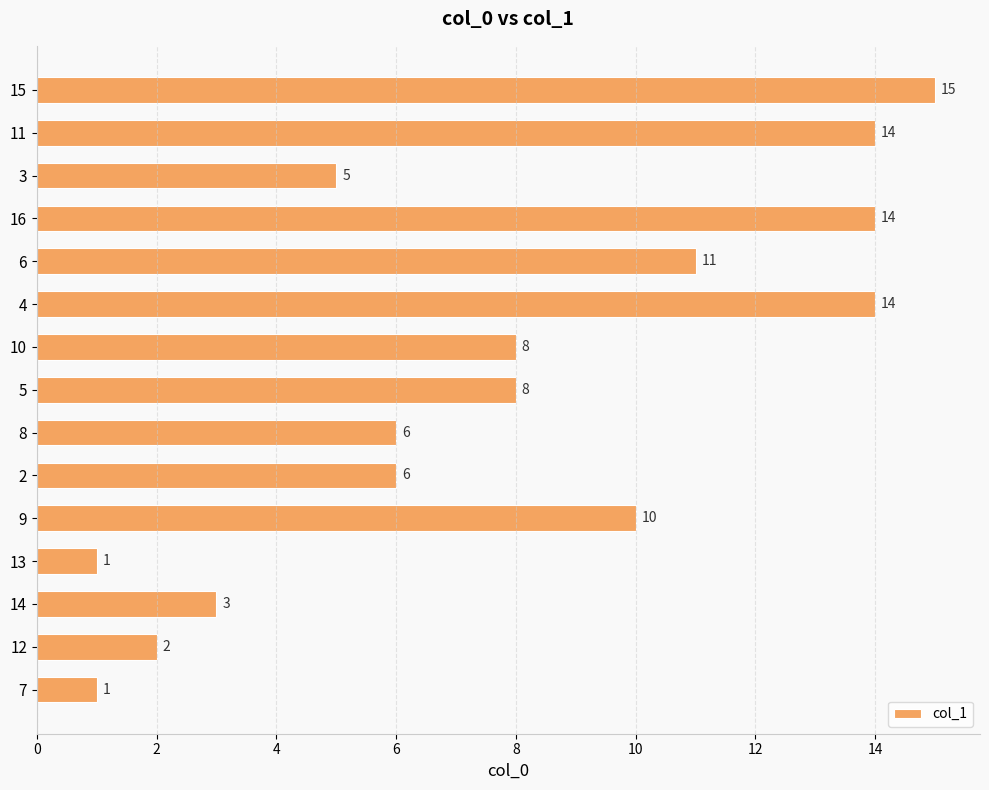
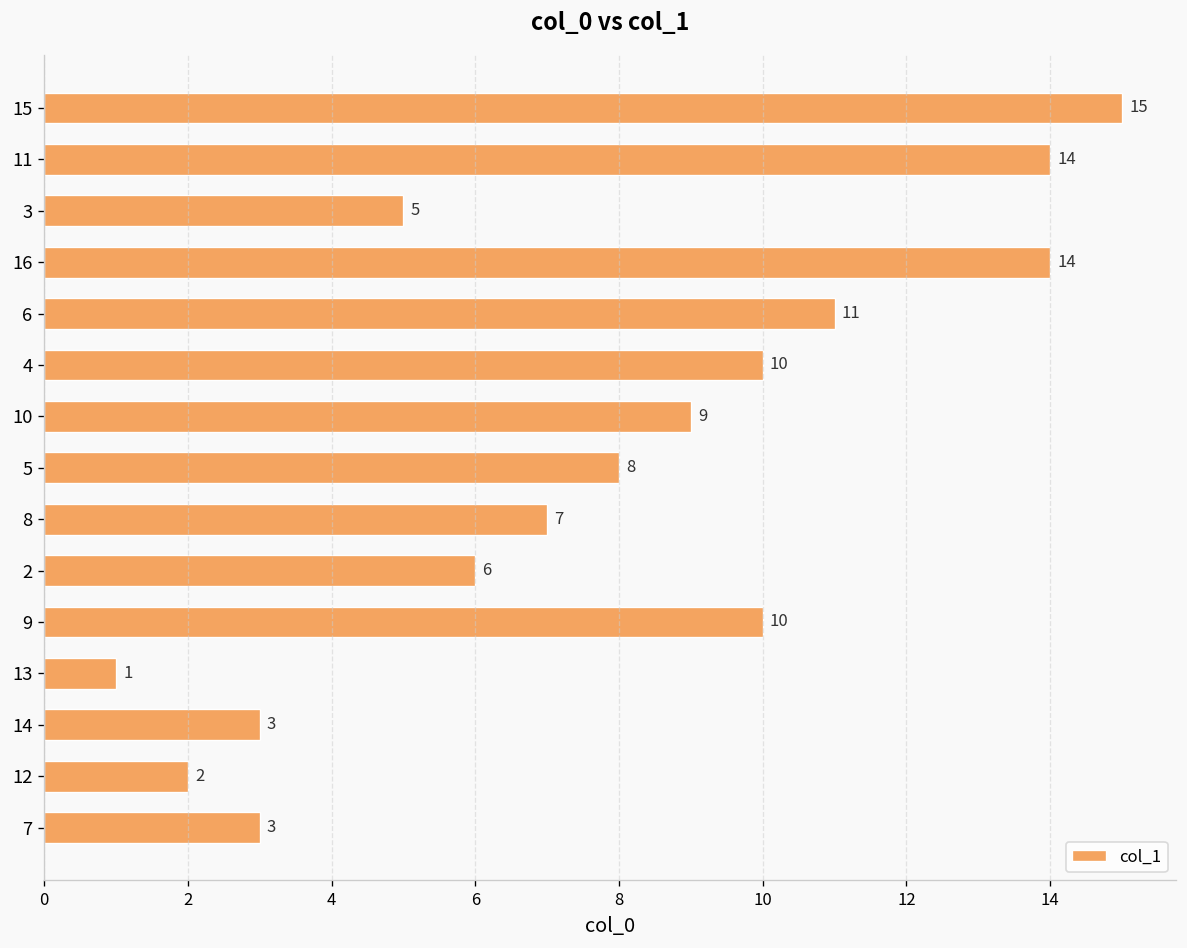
4: 14 -> 10
10: 8 -> 9
8: 6 -> 7
7: 1 -> 3
